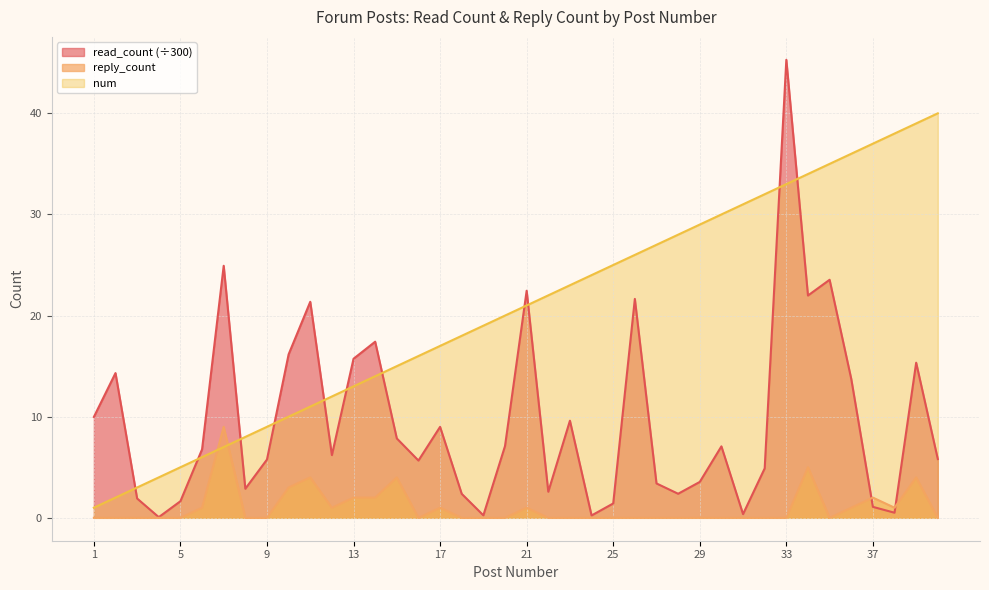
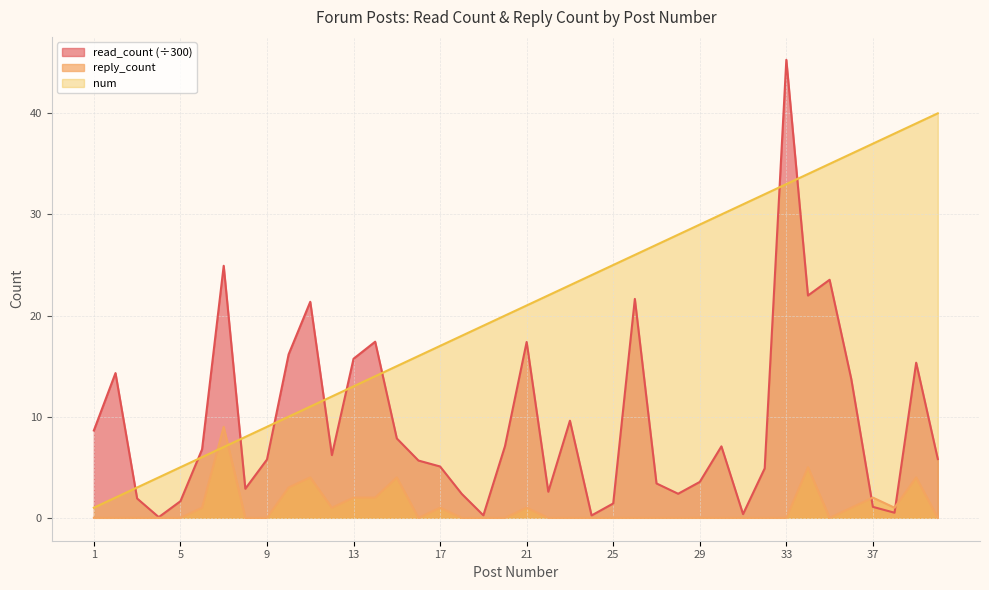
read_count (÷300), 1: 10.0 -> 8.6
read_count (÷300), 17: 9.0 -> 5.1
read_count (÷300), 21: 22.5 -> 17.4
